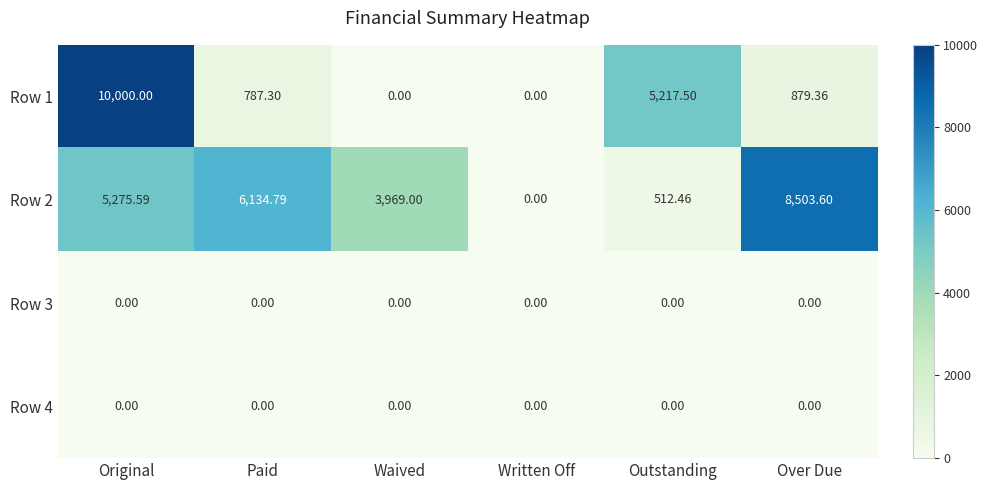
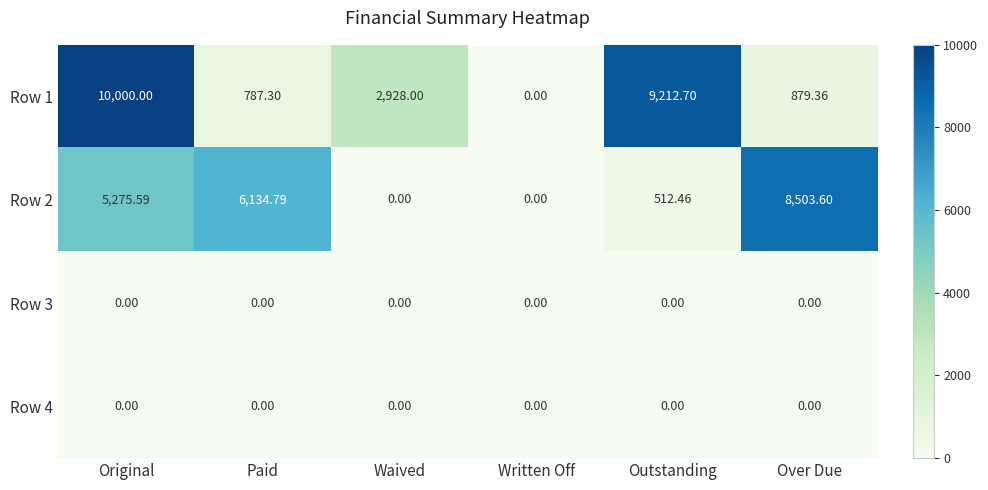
Row 1, Waived: 0.00 -> 2,928.00
Row 1, Outstanding: 5,217.50 -> 9,212.70
Row 2, Waived: 3,969.00 -> 0.00
